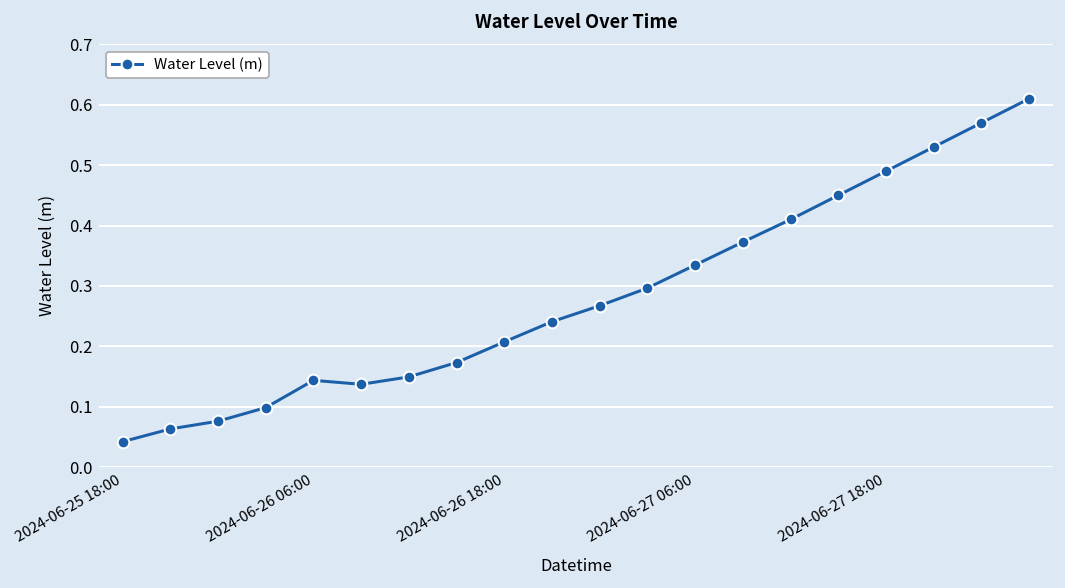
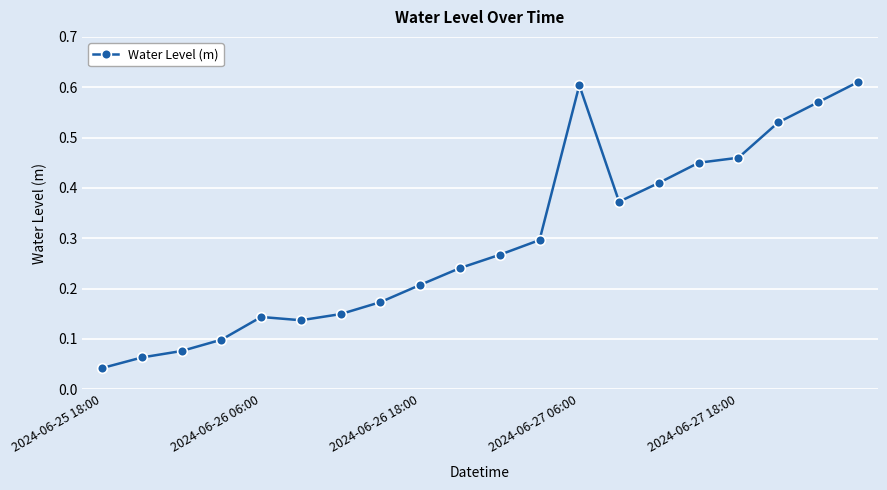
2024-06-27 06:00: 0.33 -> 0.60
2024-06-27 18:00: 0.49 -> 0.46
